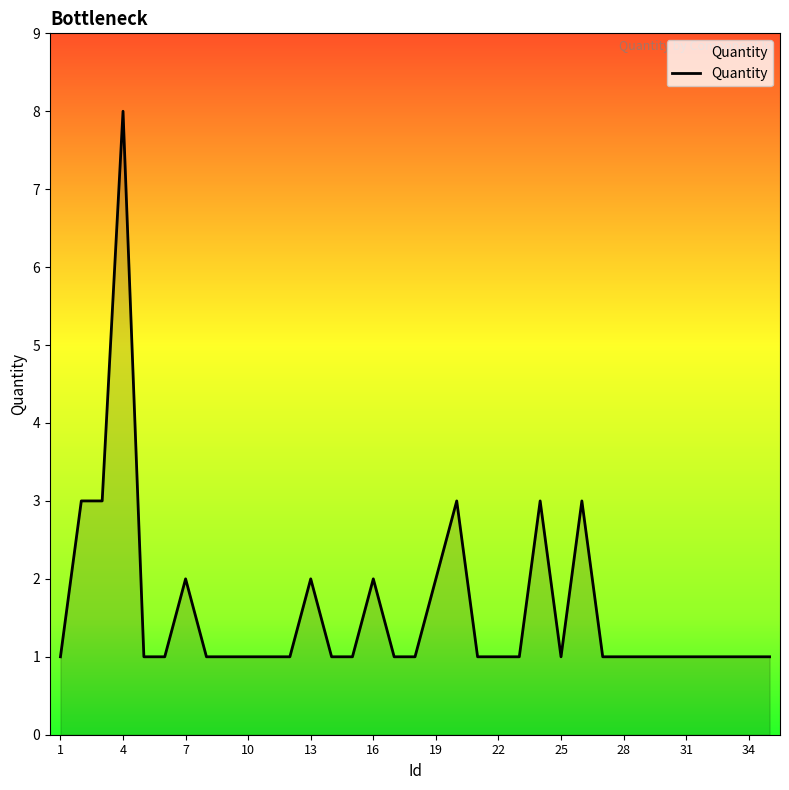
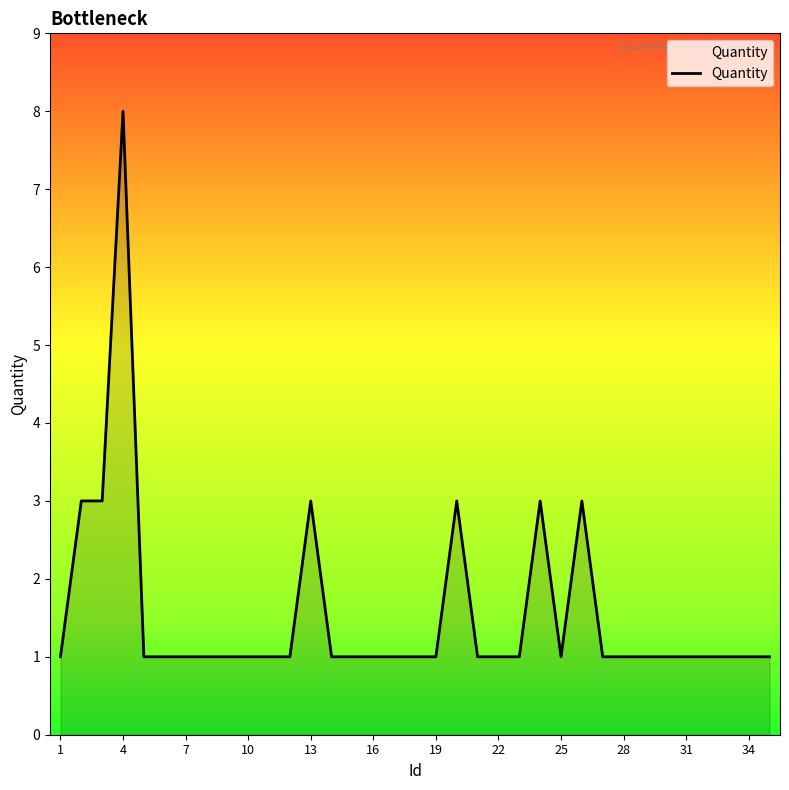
7: 2 -> 1
13: 2 -> 3
16: 2 -> 1
19: 2 -> 1
